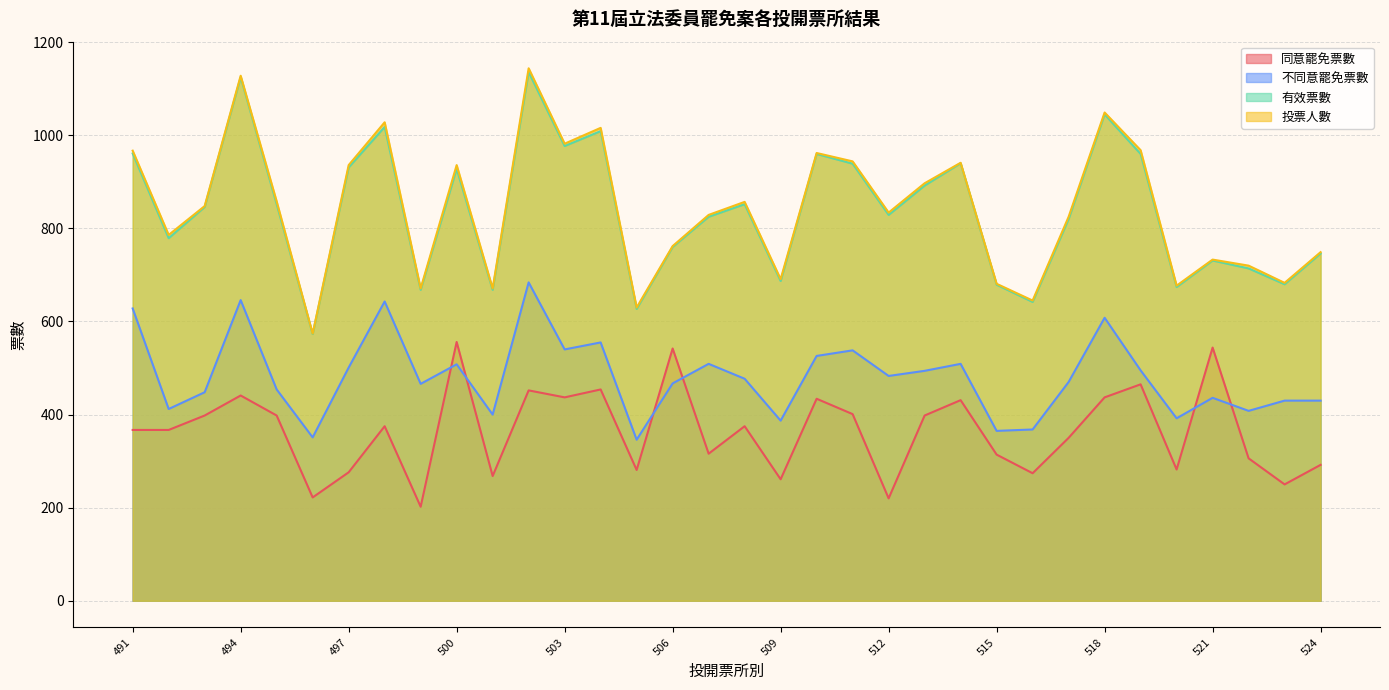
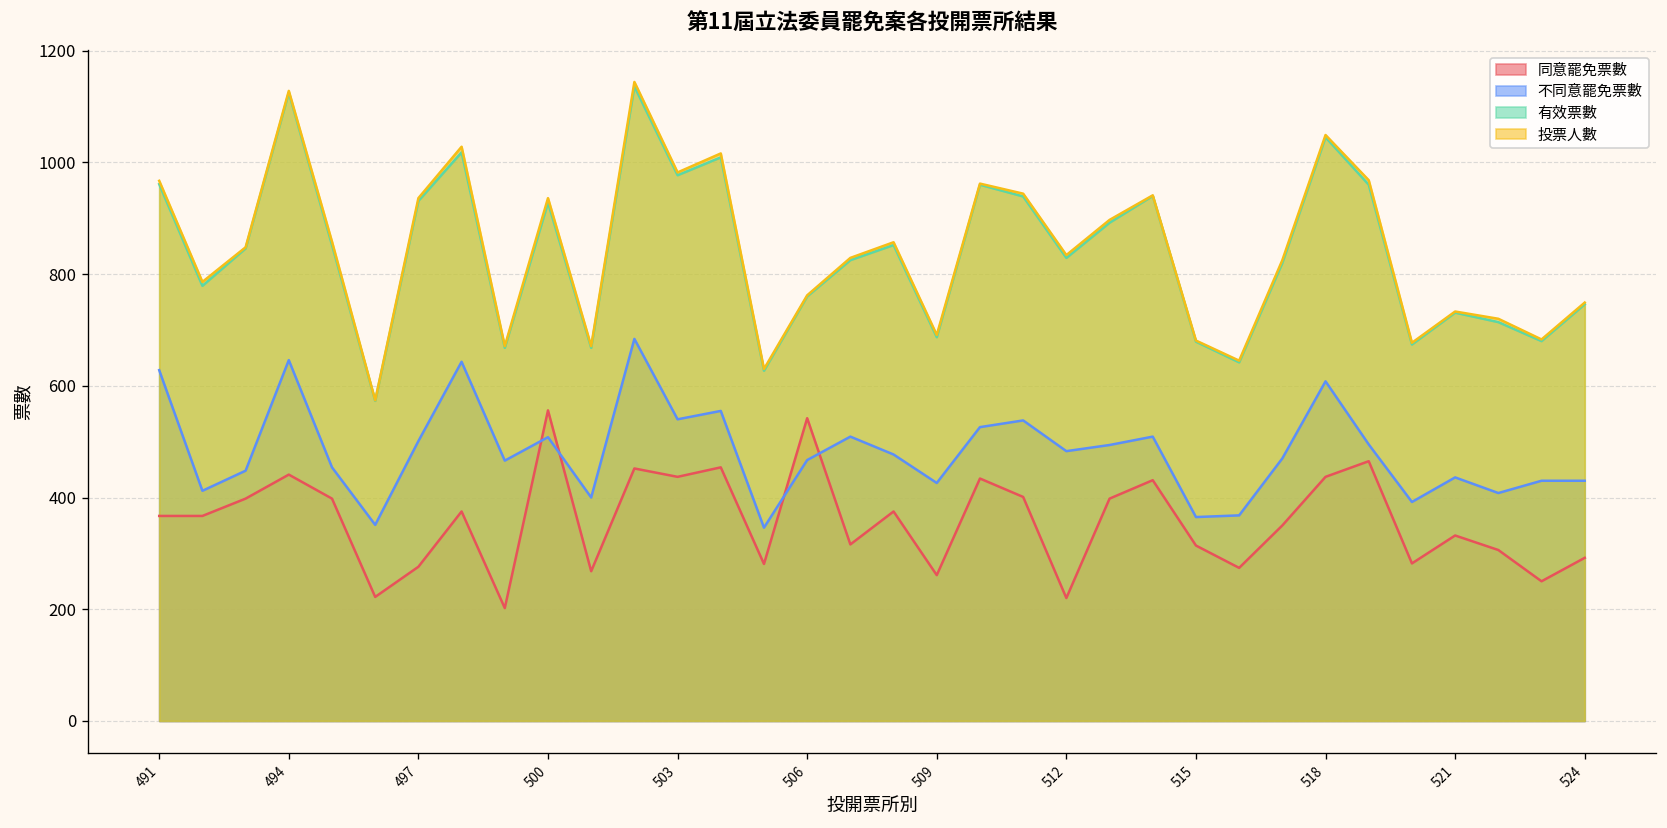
不同意罷免票數, 509: 390 -> 430
同意罷免票數, 521: 540 -> 330
